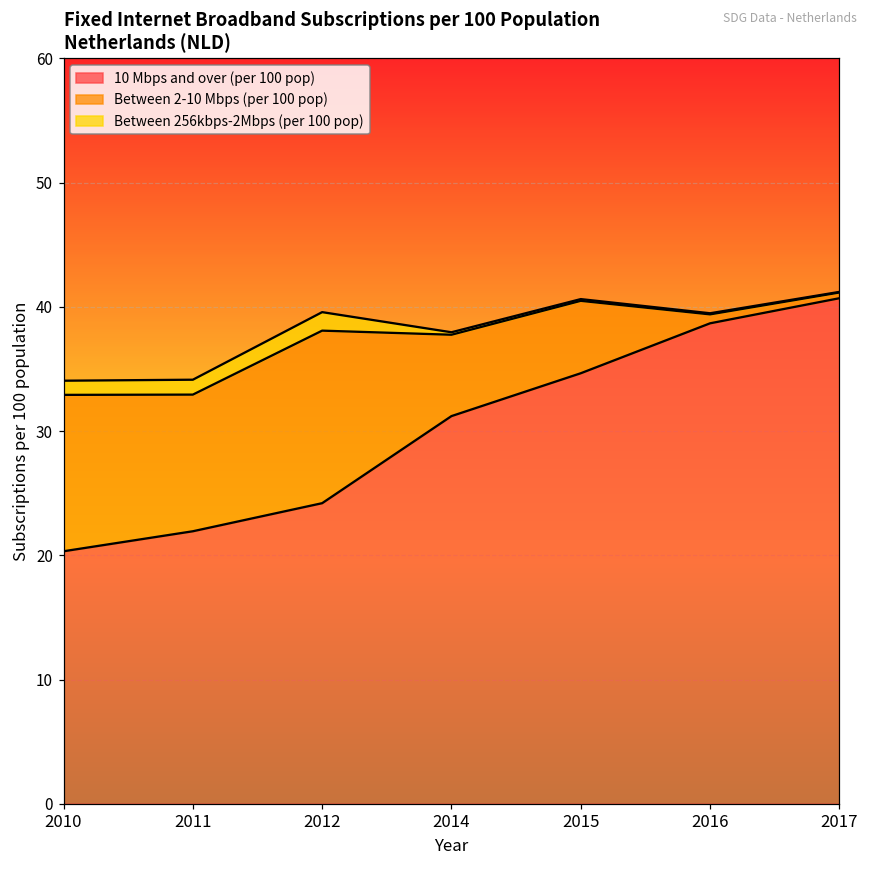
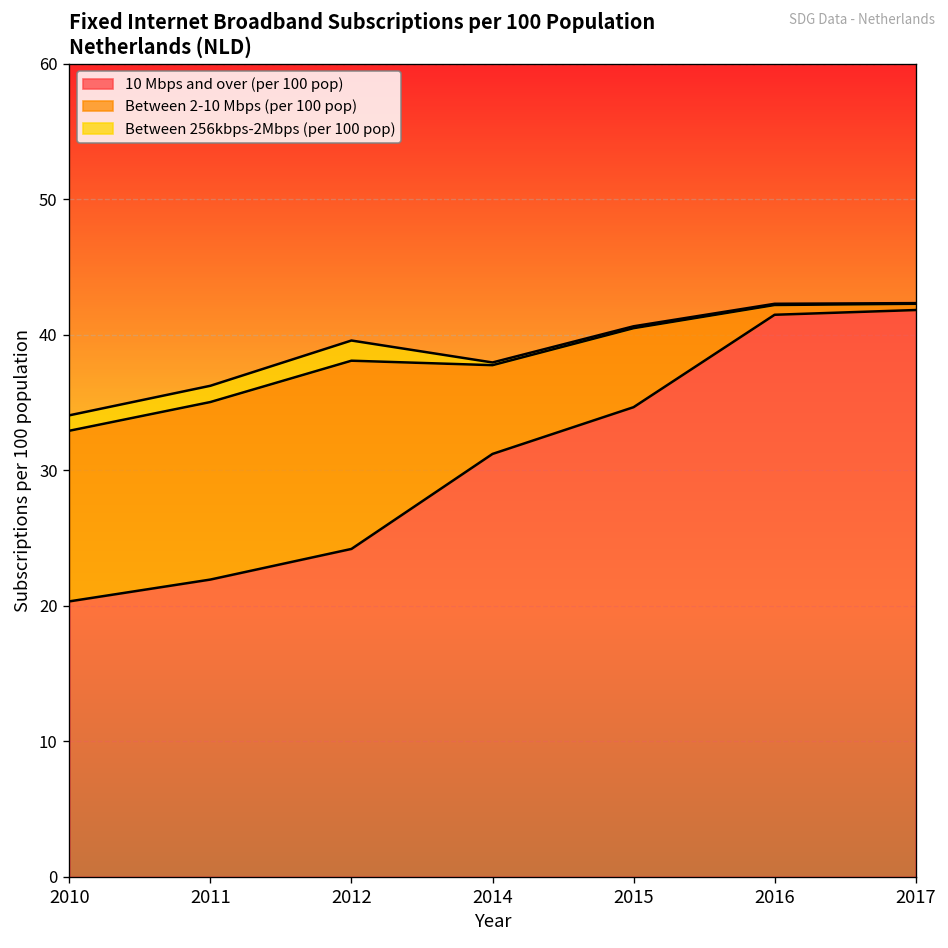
Between 2-10 Mbps (per 100 pop), 2011: 11.0 -> 13.1
10 Mbps and over (per 100 pop), 2016: 38.7 -> 41.5
10 Mbps and over (per 100 pop), 2017: 40.7 -> 41.8
